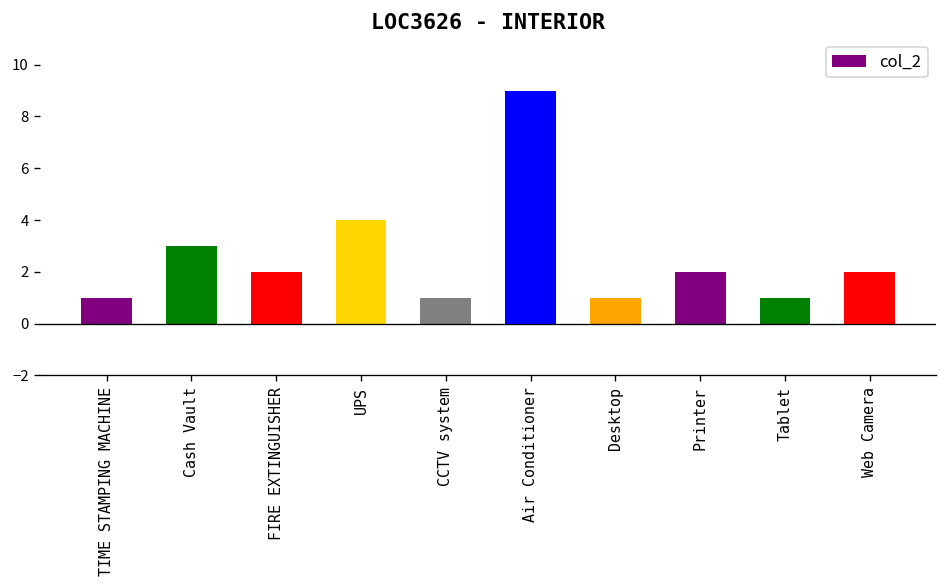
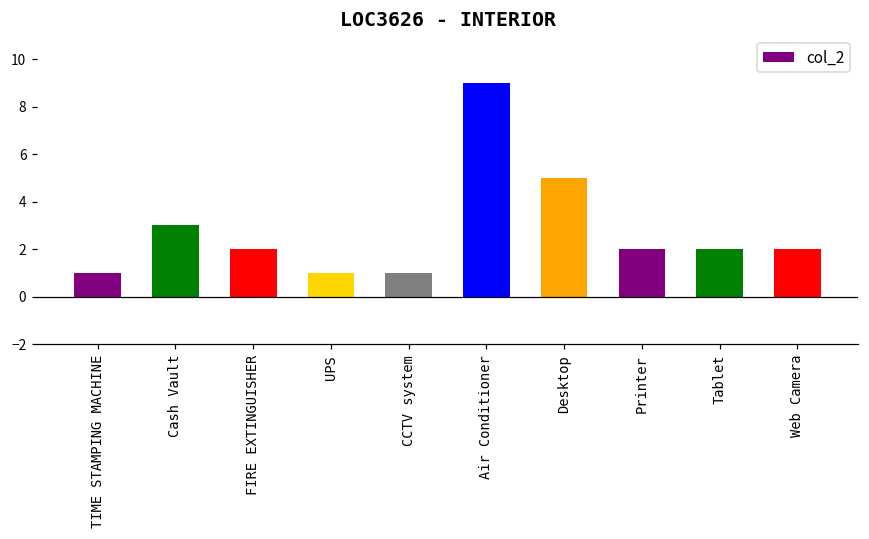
UPS: 4 -> 1
Desktop: 1 -> 5
Tablet: 1 -> 2
